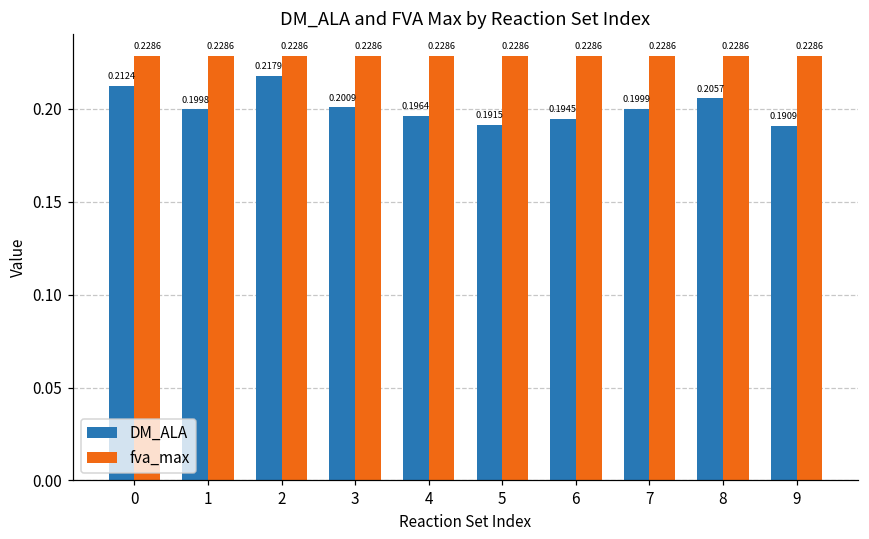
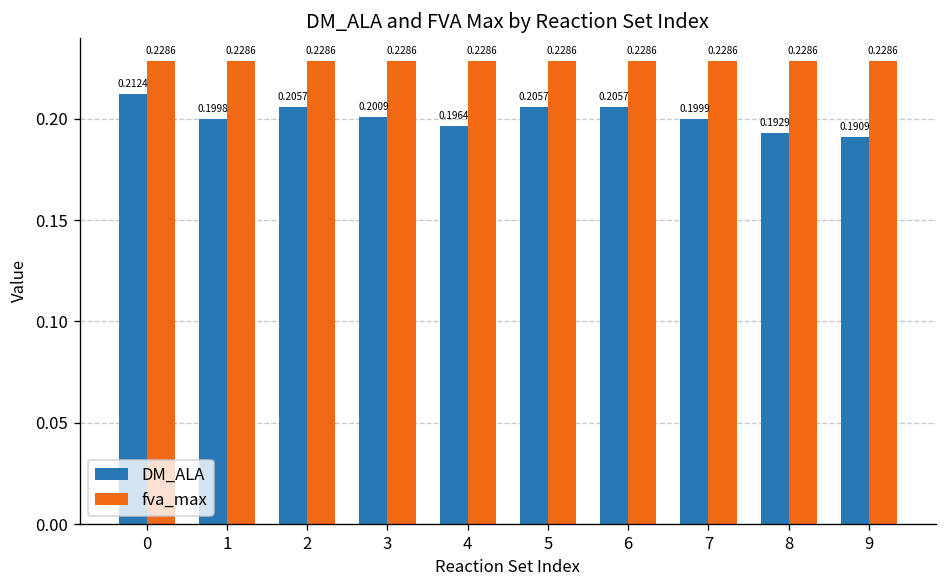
DM_ALA, 2: 0.2179 -> 0.2057
DM_ALA, 5: 0.1915 -> 0.2057
DM_ALA, 6: 0.1945 -> 0.2057
DM_ALA, 8: 0.2057 -> 0.1929
